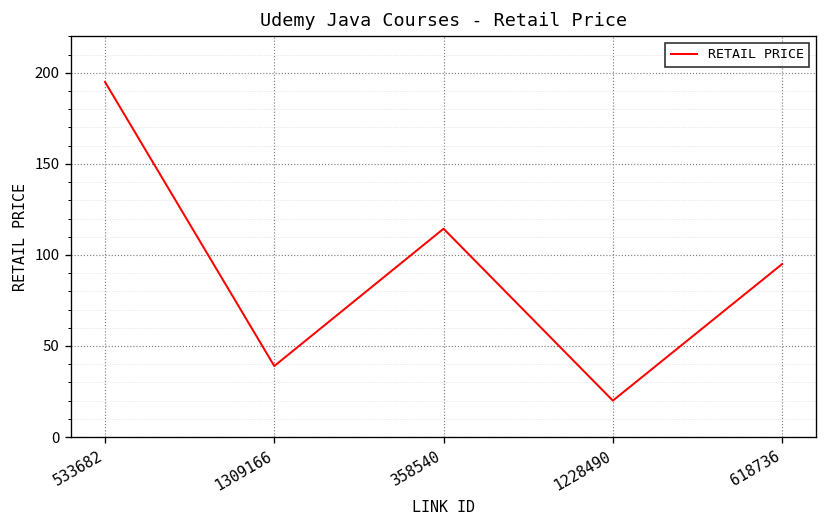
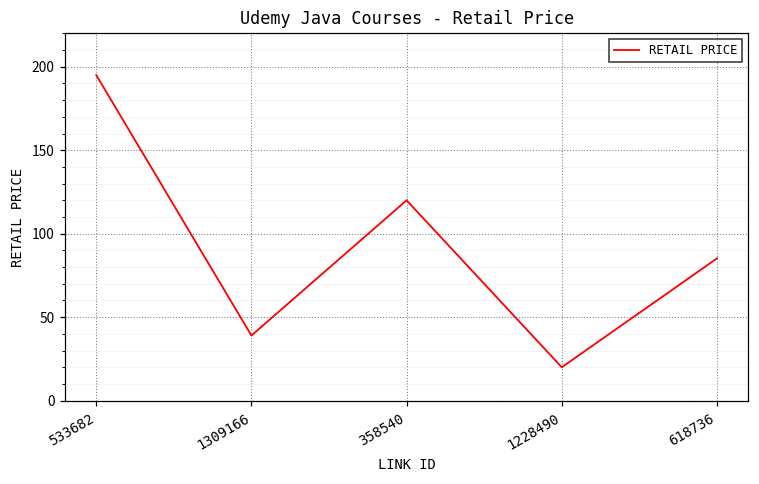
358540: 114 -> 120
618736: 95 -> 85
